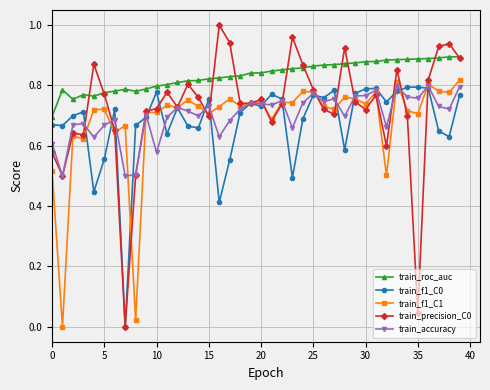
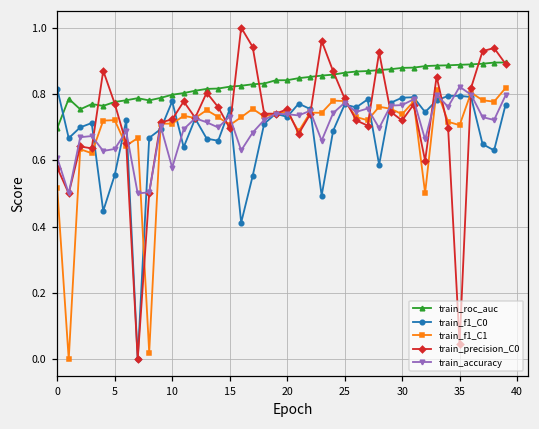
train_f1_C0, 0: 0.67 -> 0.82
train_accuracy, 5: 0.67 -> 0.63
train_accuracy, 35: 0.76 -> 0.82
